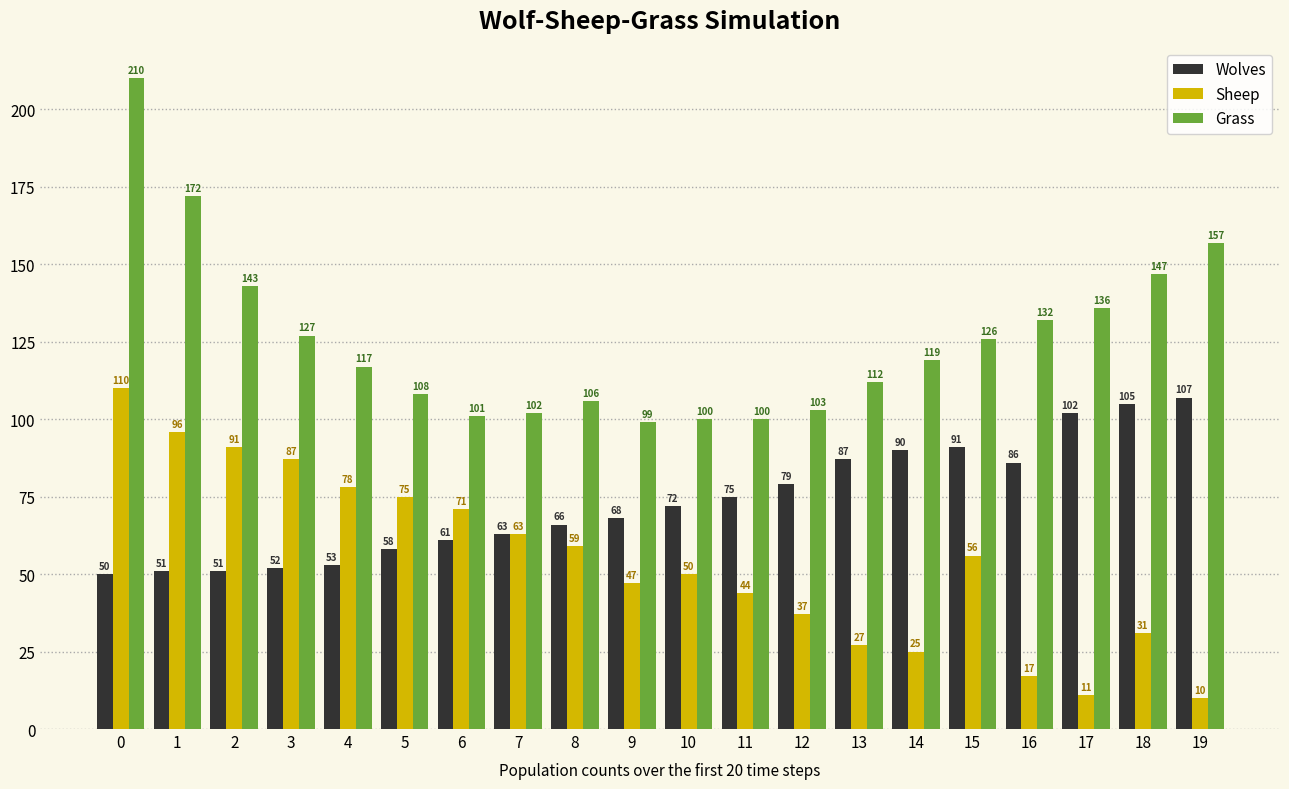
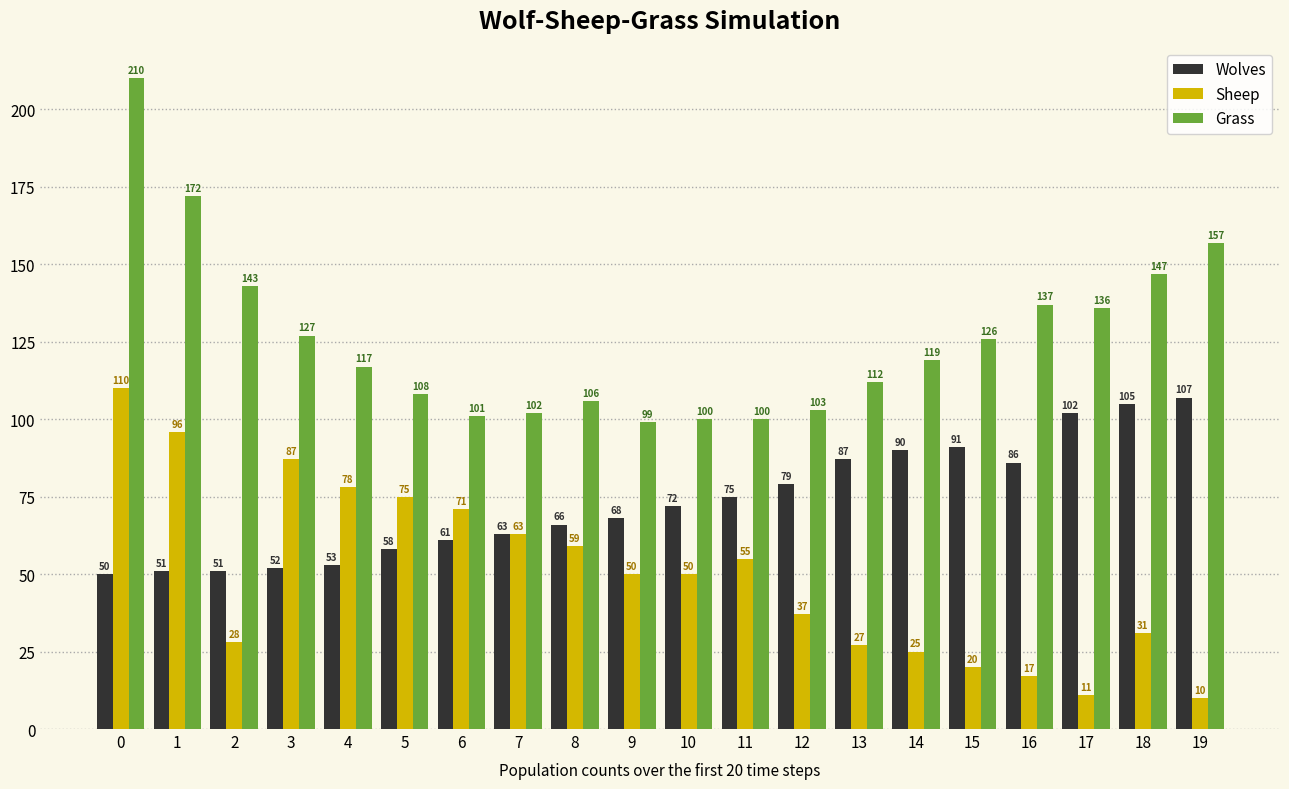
Sheep, 2: 91 -> 28
Sheep, 9: 47 -> 50
Sheep, 11: 44 -> 55
Sheep, 15: 56 -> 20
Grass, 16: 132 -> 137
